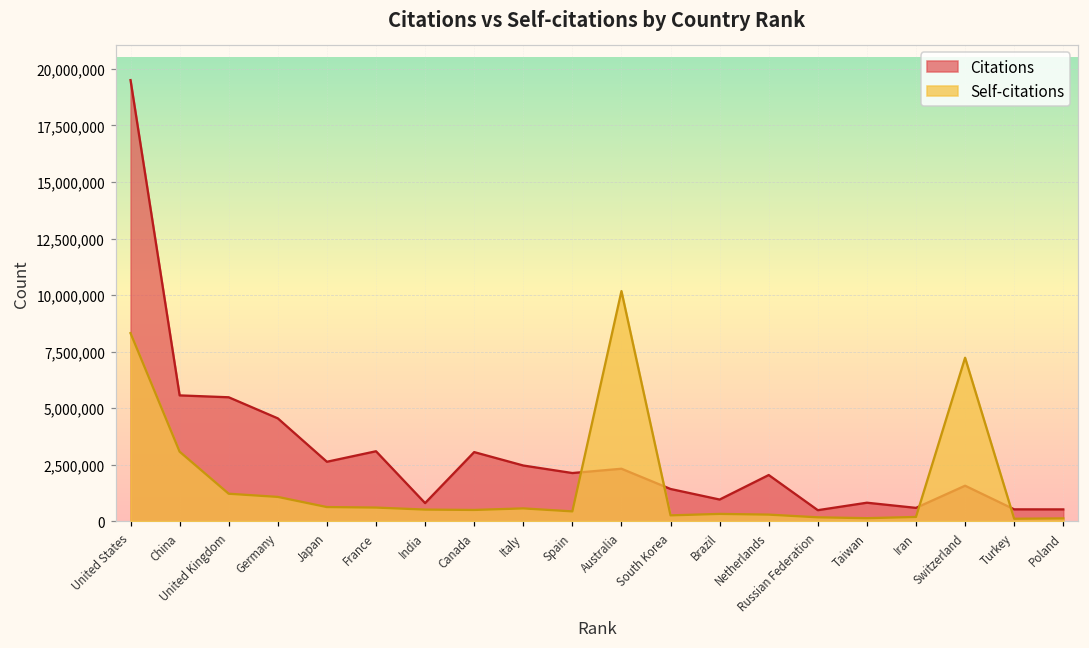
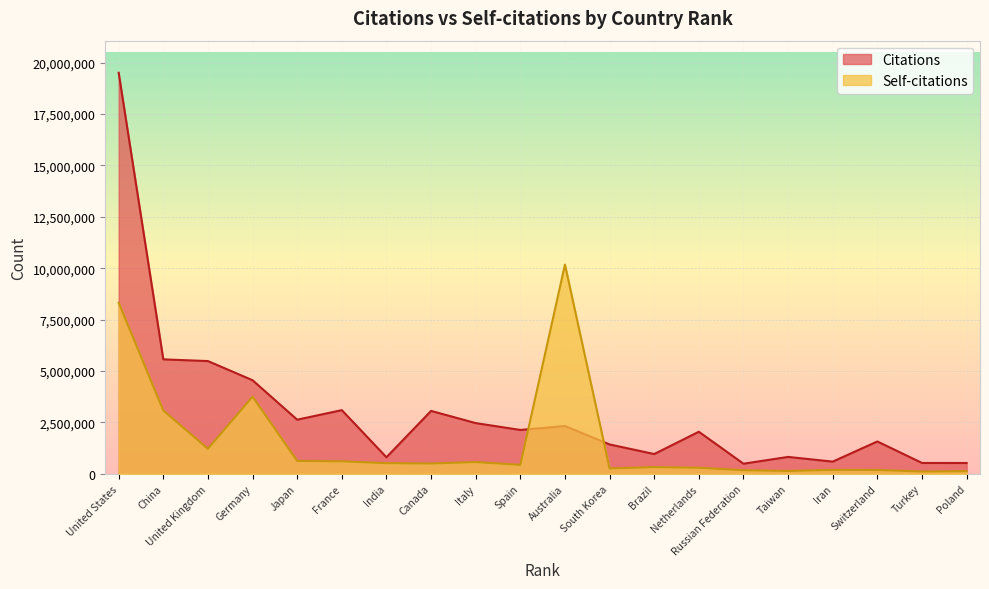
Self-citations, Germany: 1,100,000 -> 3,800,000
Self-citations, Switzerland: 7,200,000 -> 200,000
